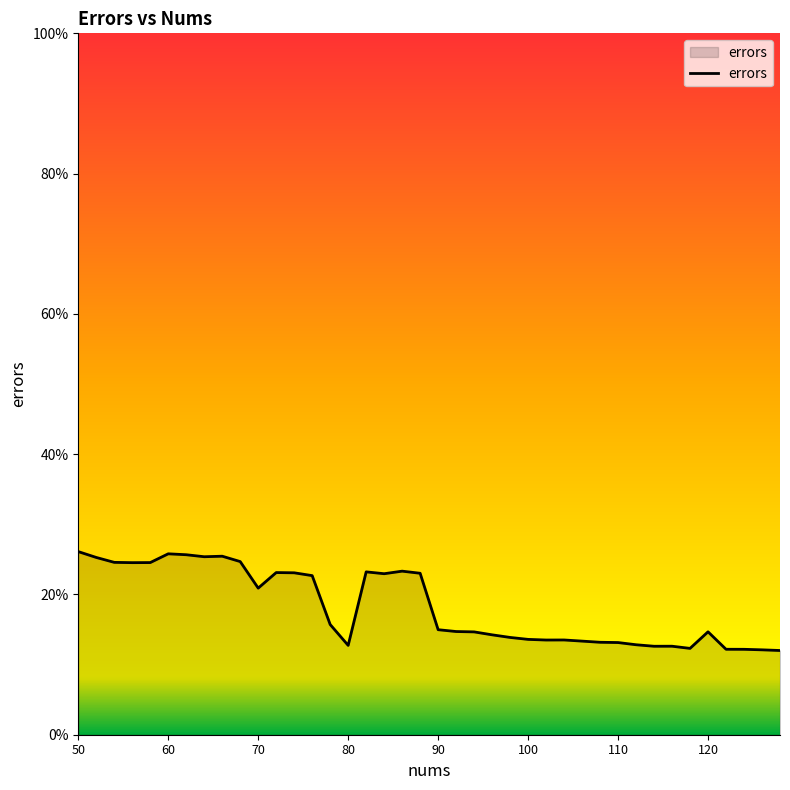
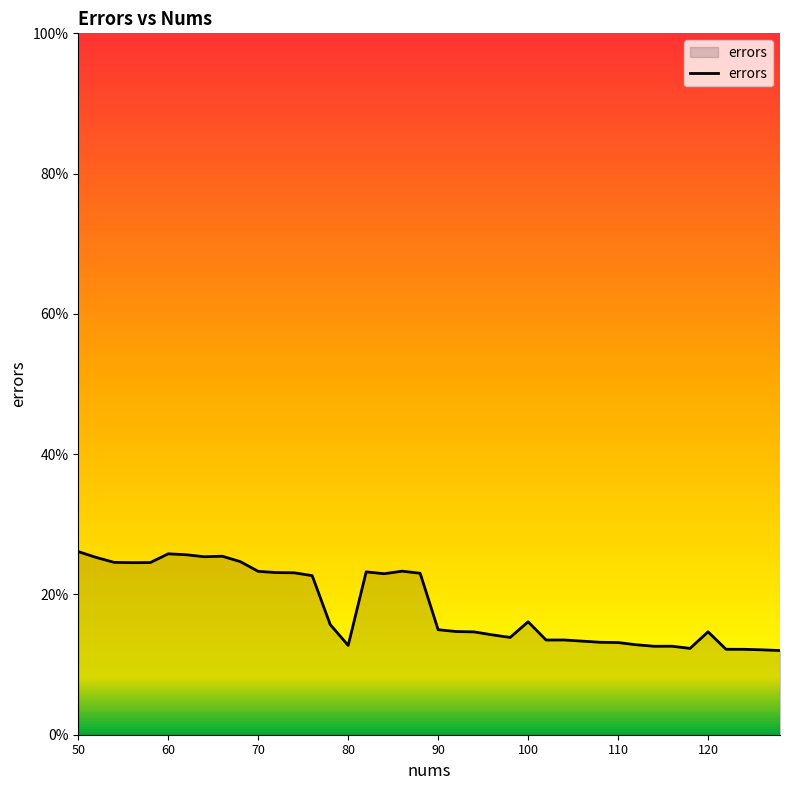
70: 21% -> 23%
100: 14% -> 16%
